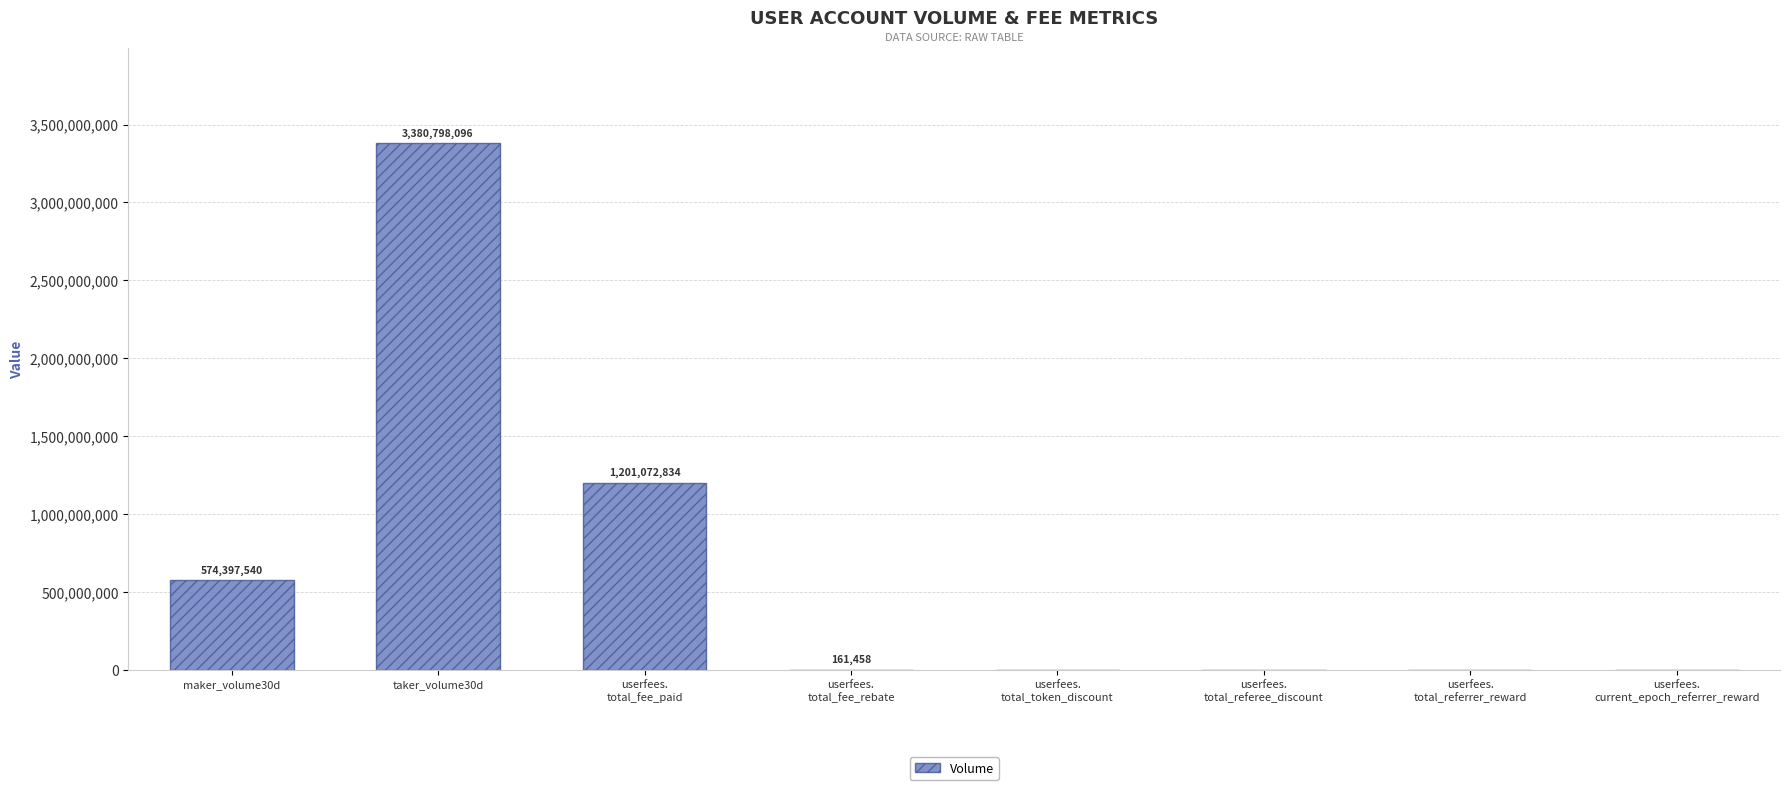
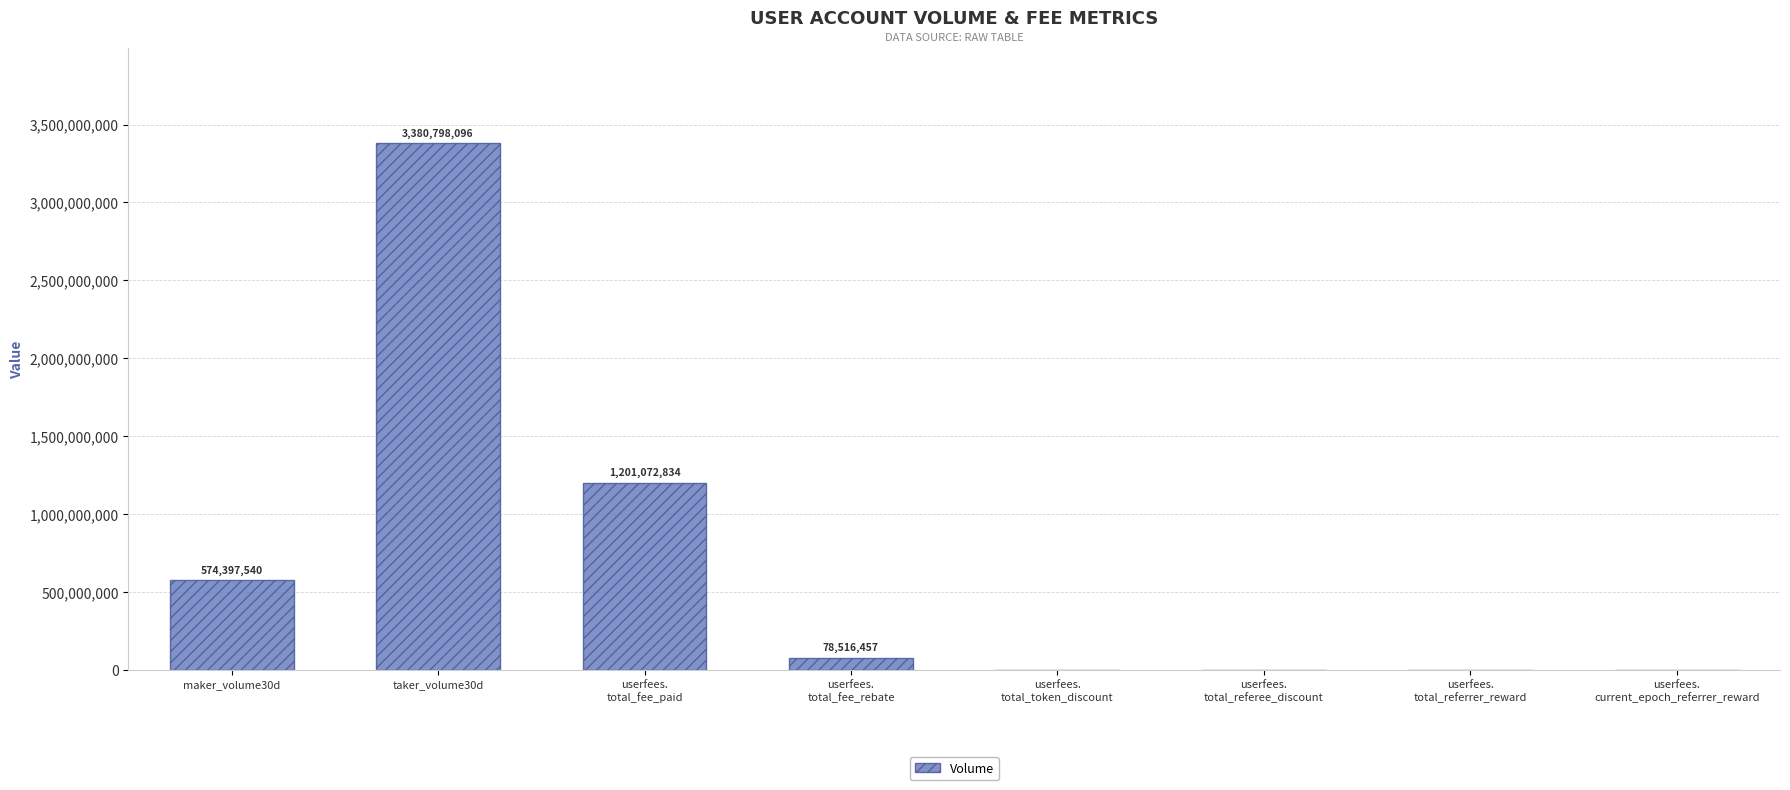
userfees. total_fee_rebate: 161,458 -> 78,516,457
